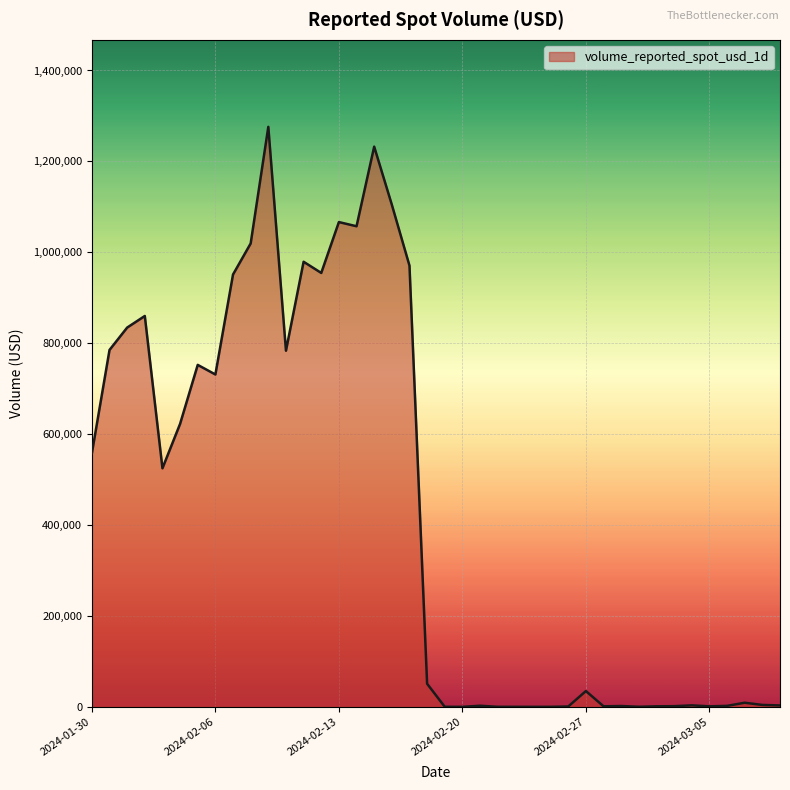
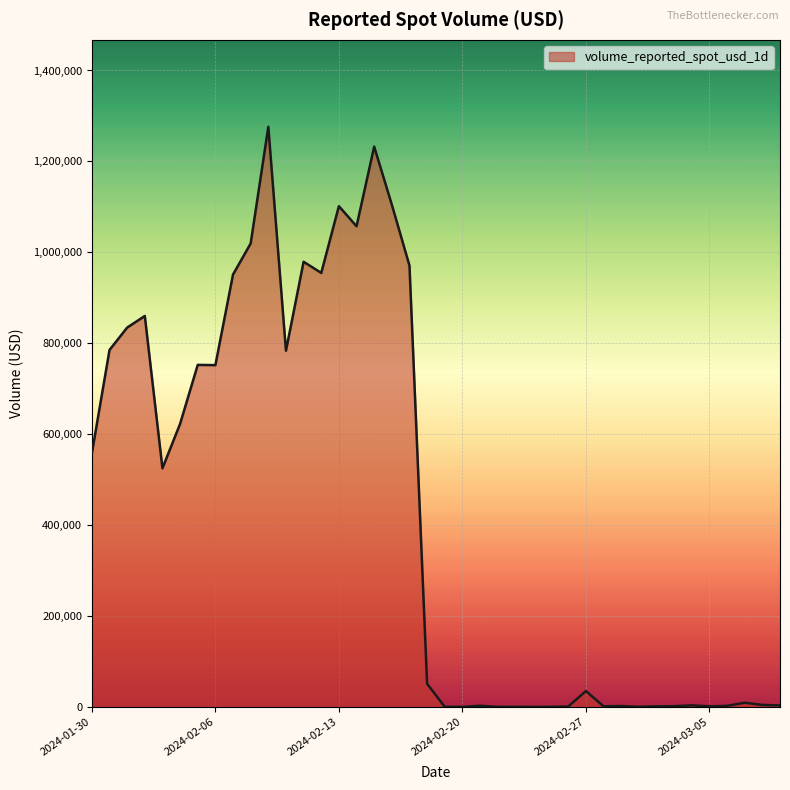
2024-02-06: 730,000 -> 750,000
2024-02-13: 1,070,000 -> 1,100,000
